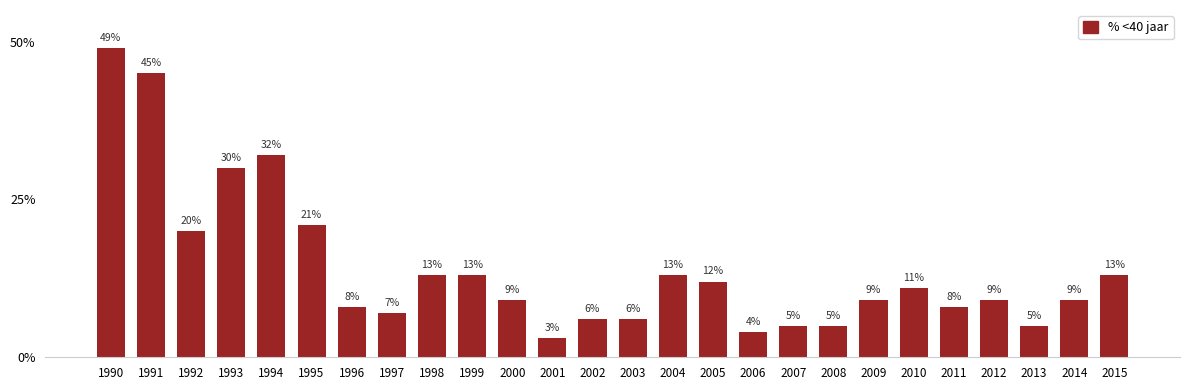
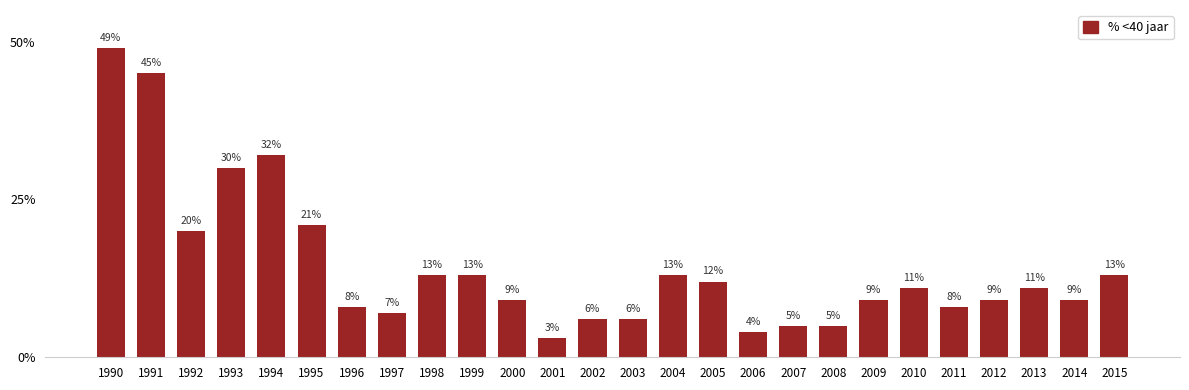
2013: 5% -> 11%
